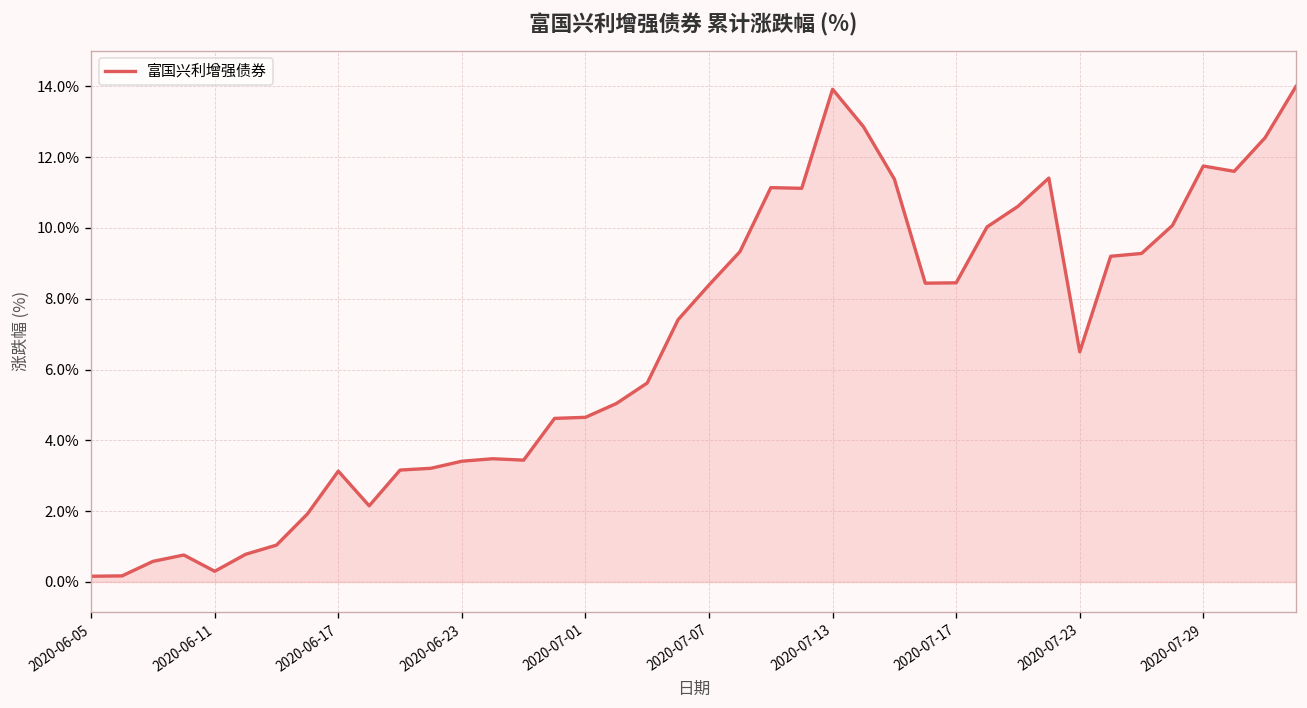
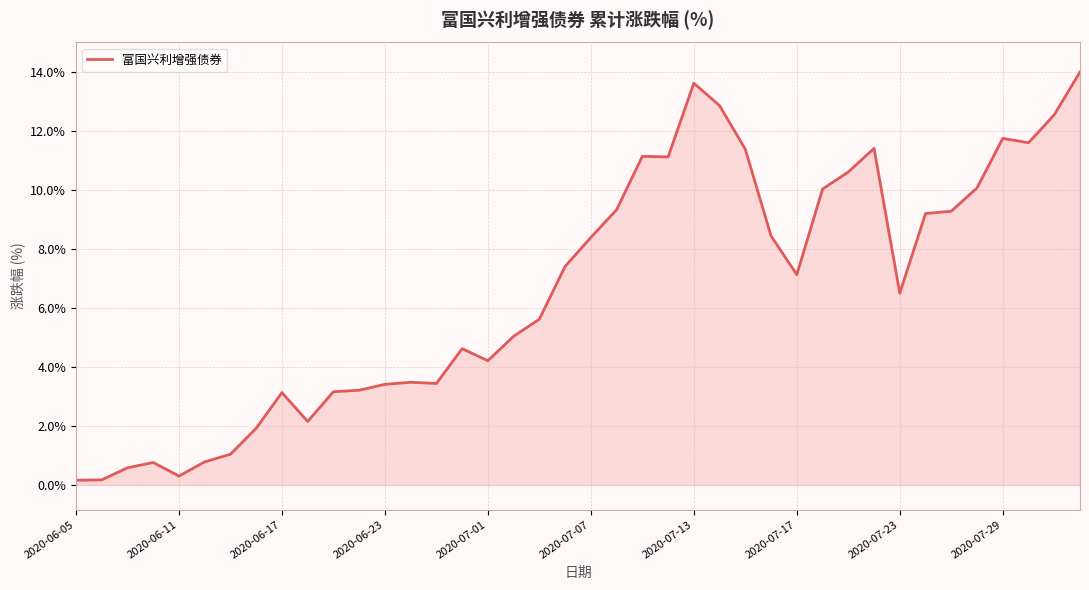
2020-07-01: 4.7% -> 4.2%
2020-07-13: 13.9% -> 13.6%
2020-07-17: 8.5% -> 7.1%
